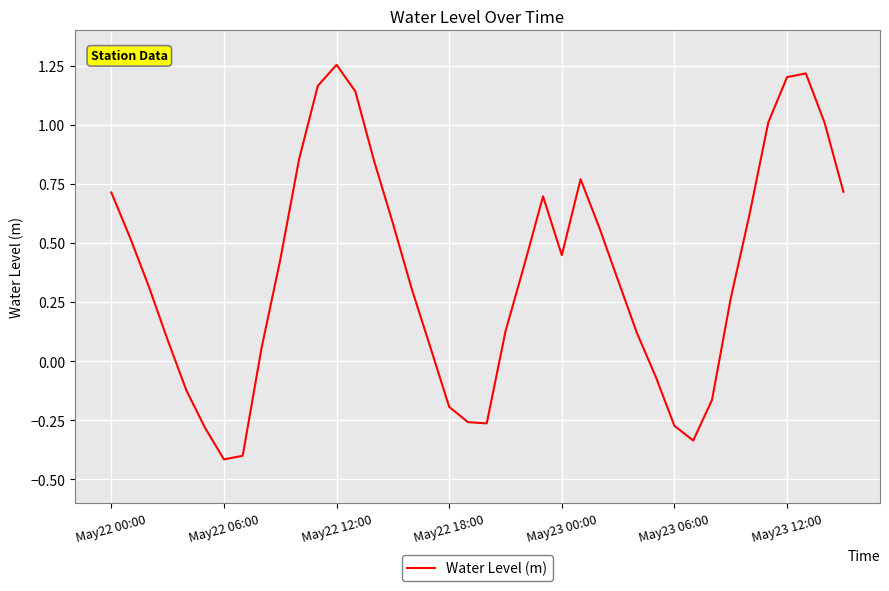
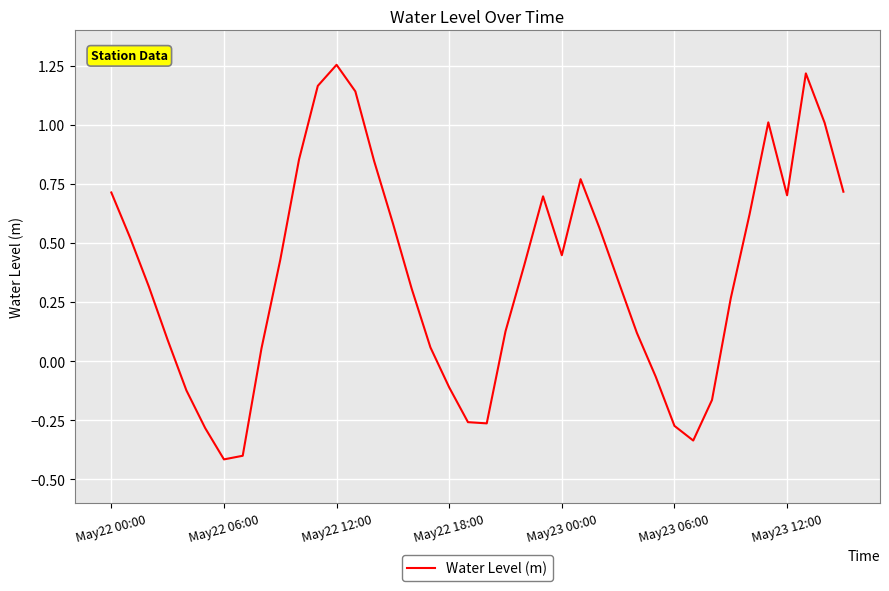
May22 18:00: -0.19 -> -0.11
May23 12:00: 1.20 -> 0.70
